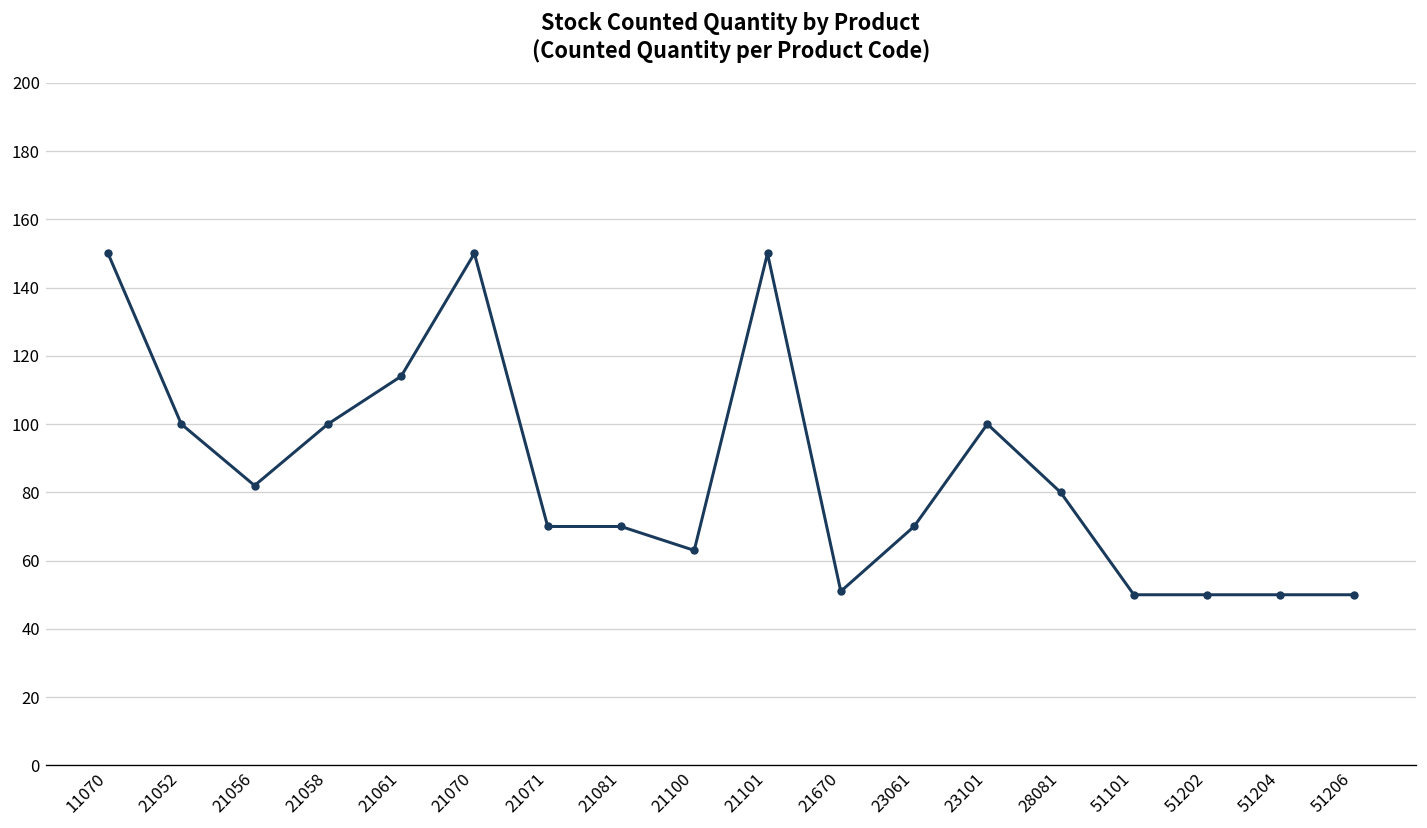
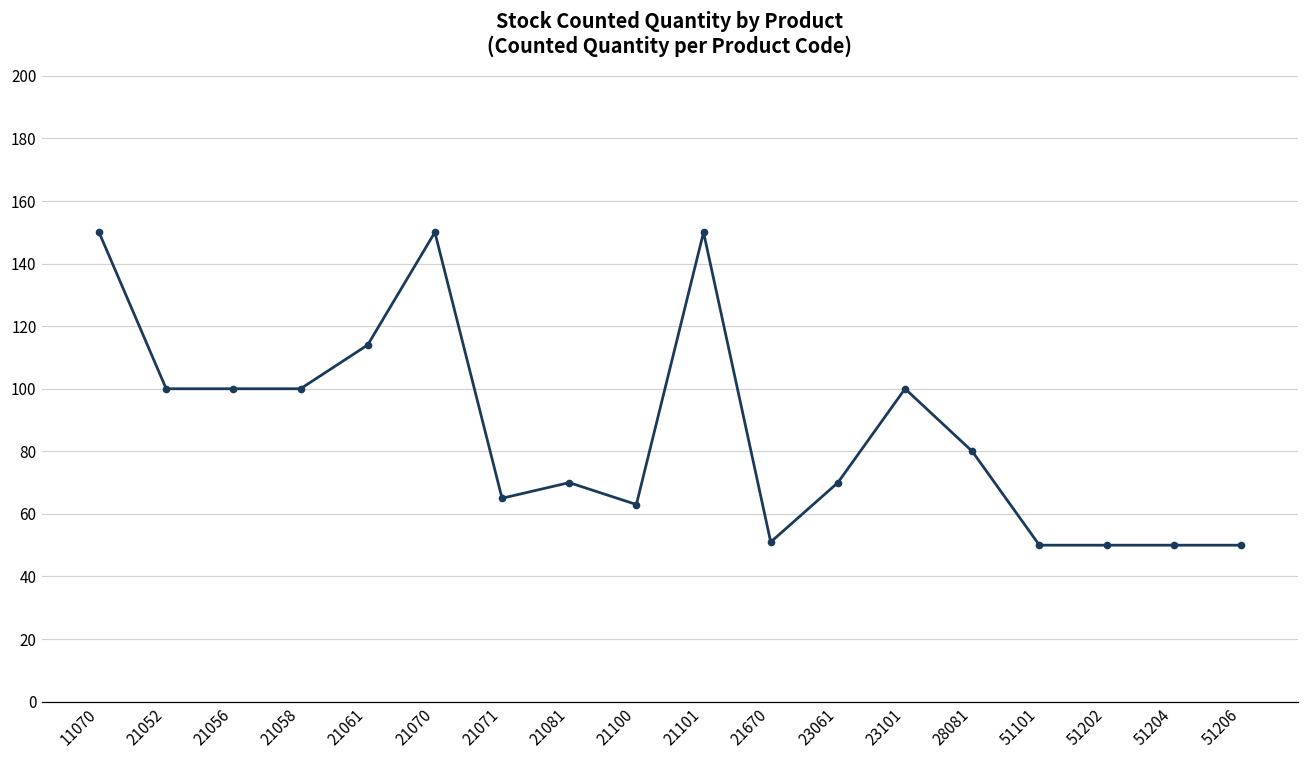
21056: 82 -> 100
21071: 70 -> 65
